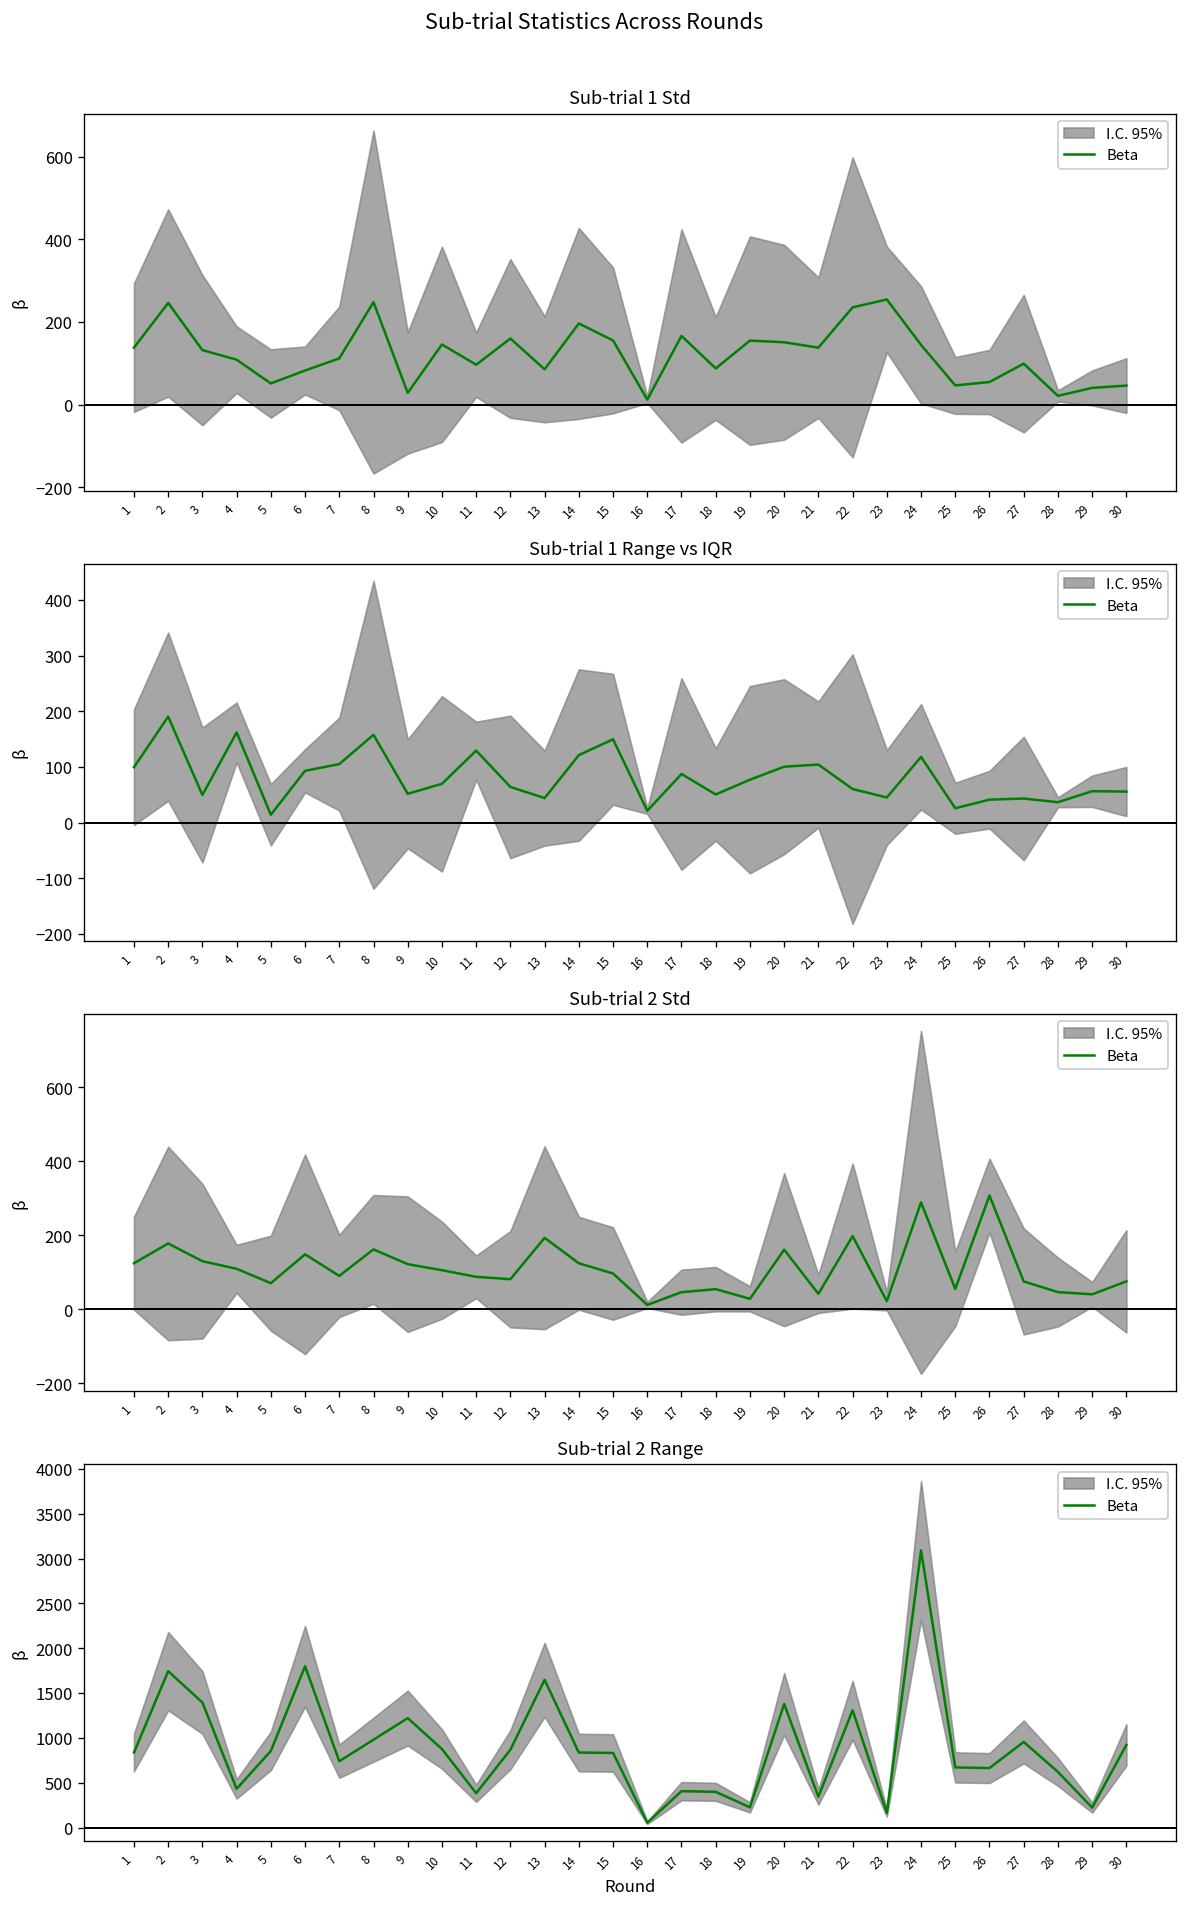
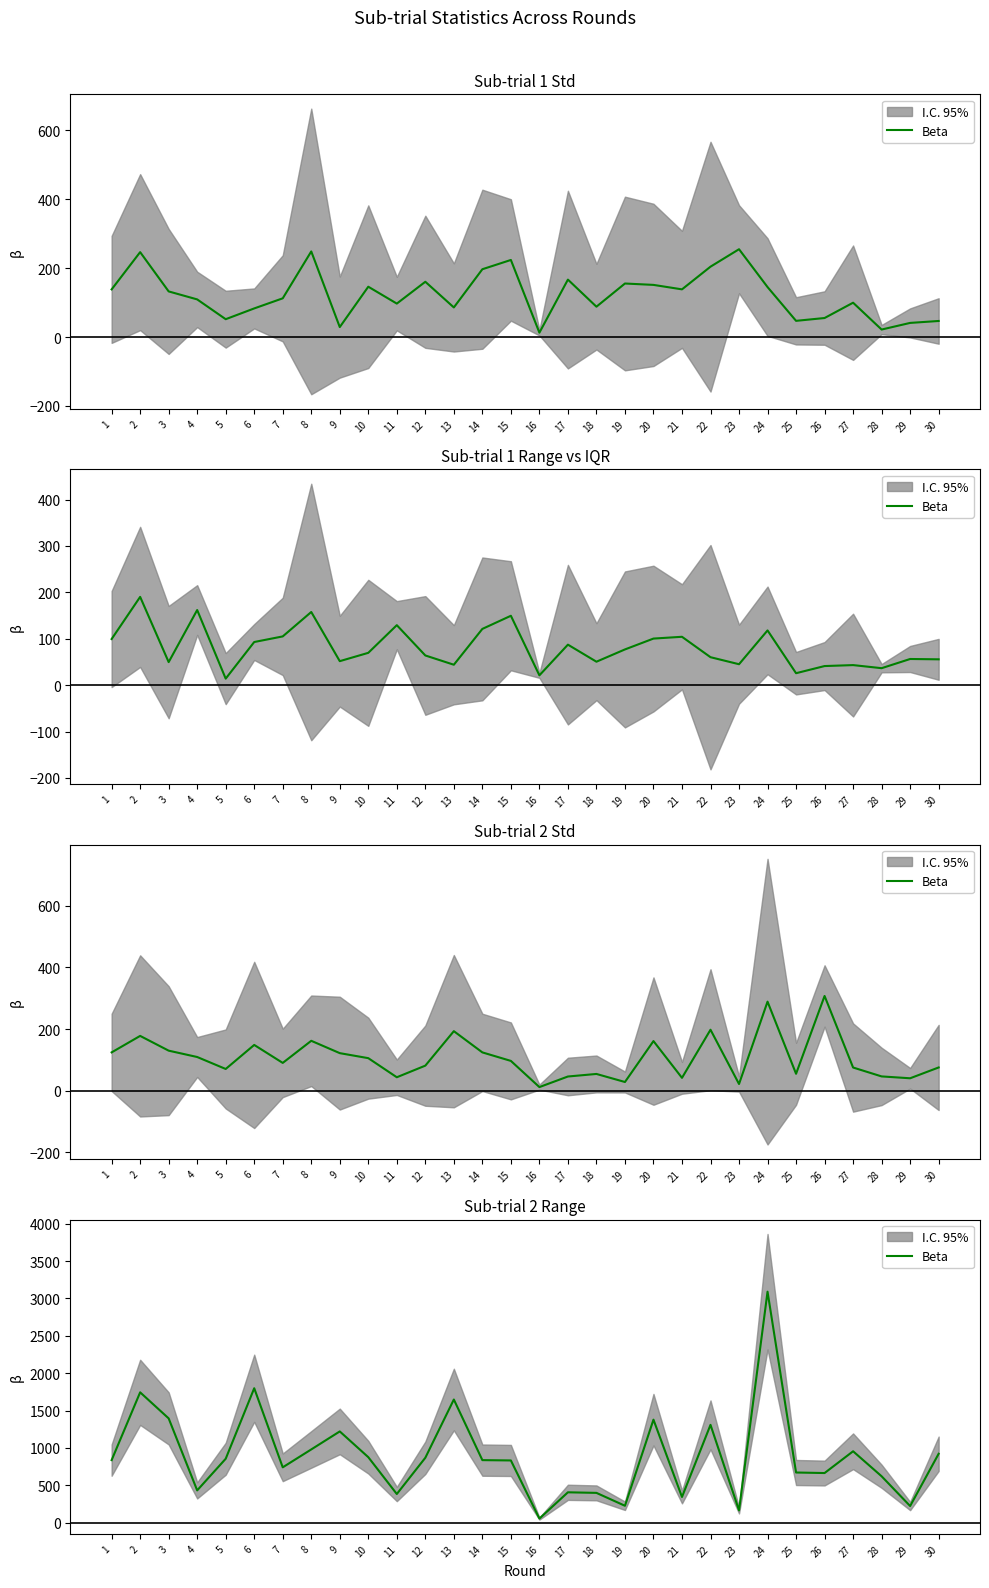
Sub-trial 1 Std, Beta, 15: 160 -> 220
Sub-trial 1 Std, Beta, 22: 240 -> 200
Sub-trial 2 Std, Beta, 11: 90 -> 40
